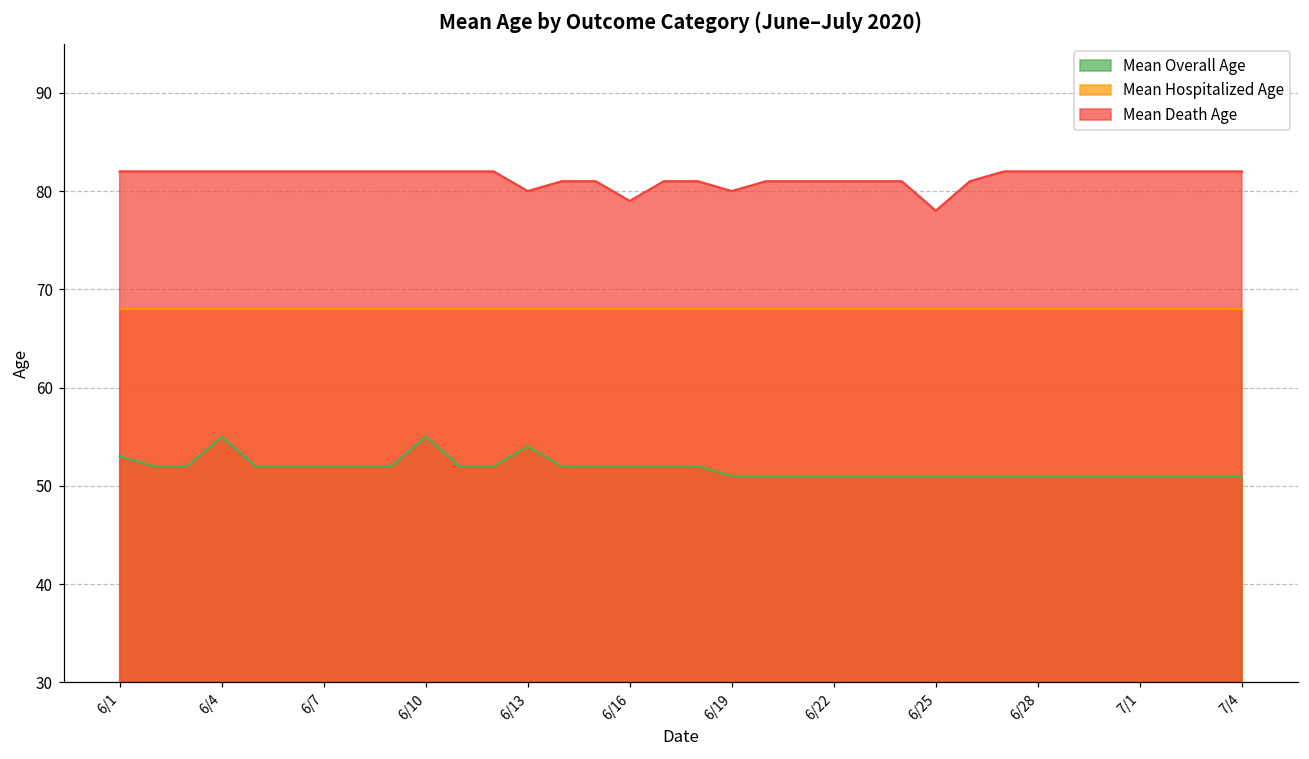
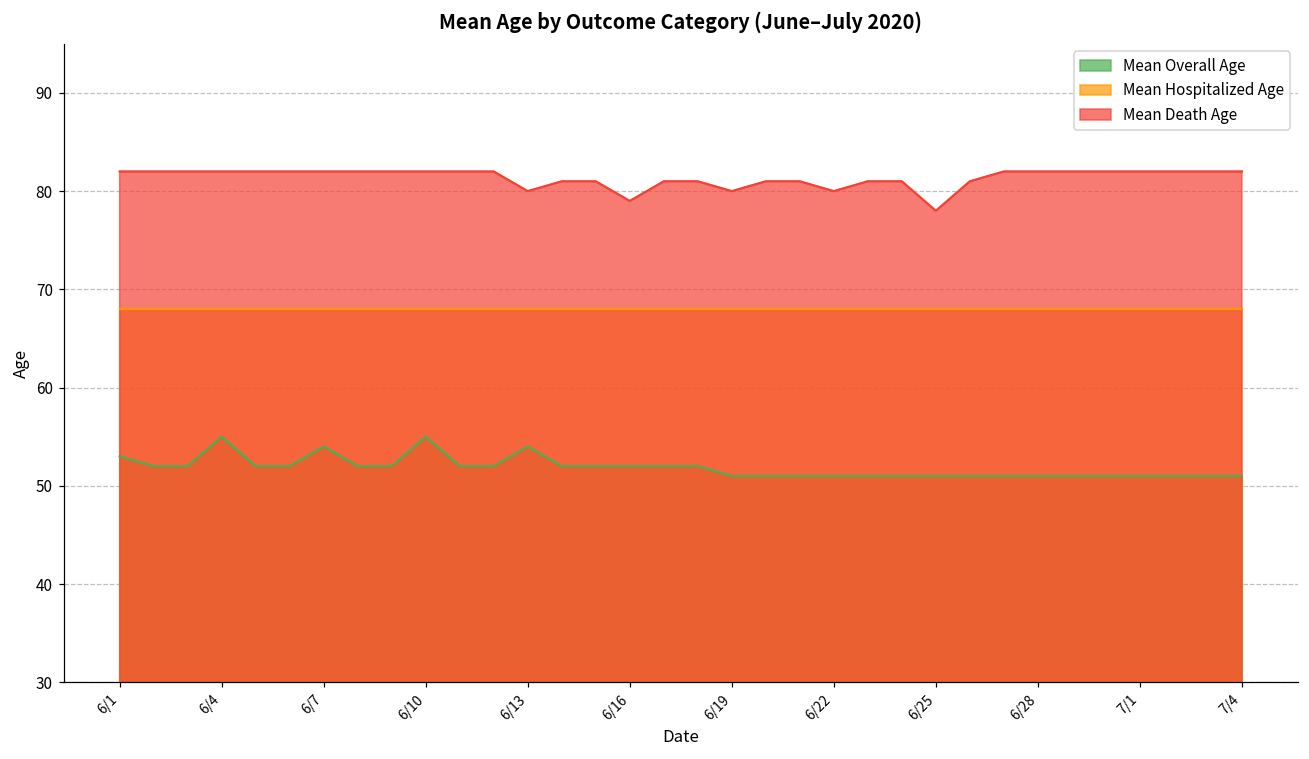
Mean Overall Age, 6/7: 52 -> 54
Mean Death Age, 6/22: 81 -> 80
